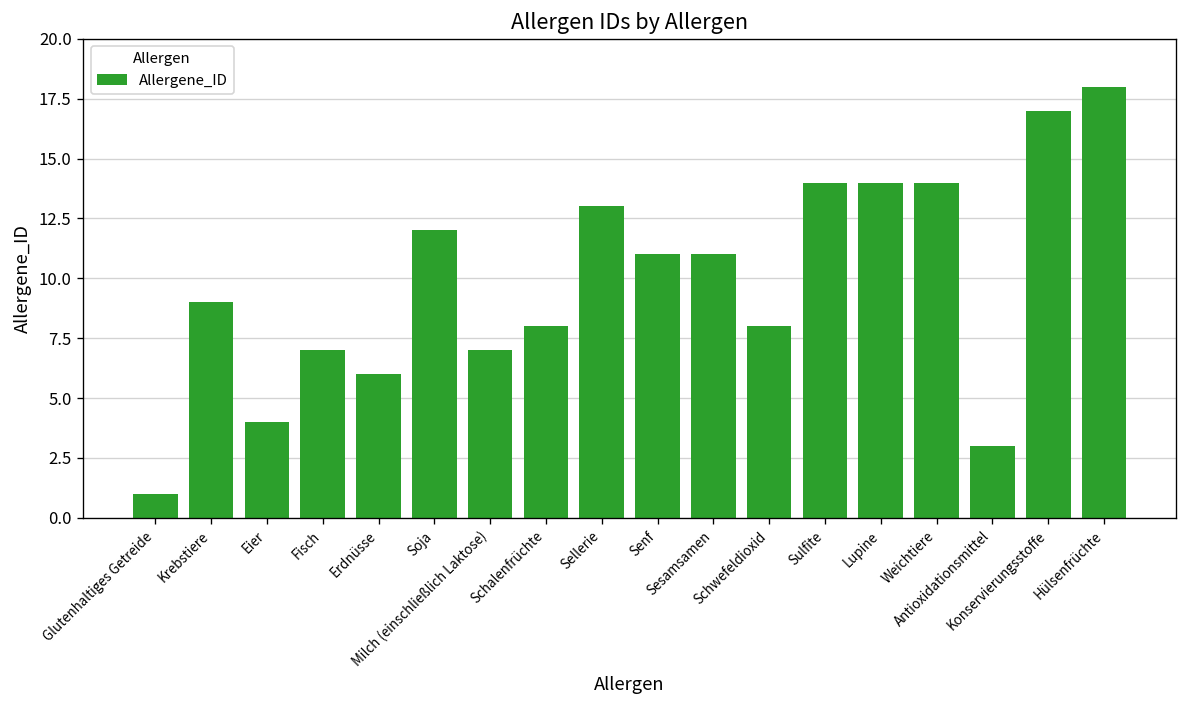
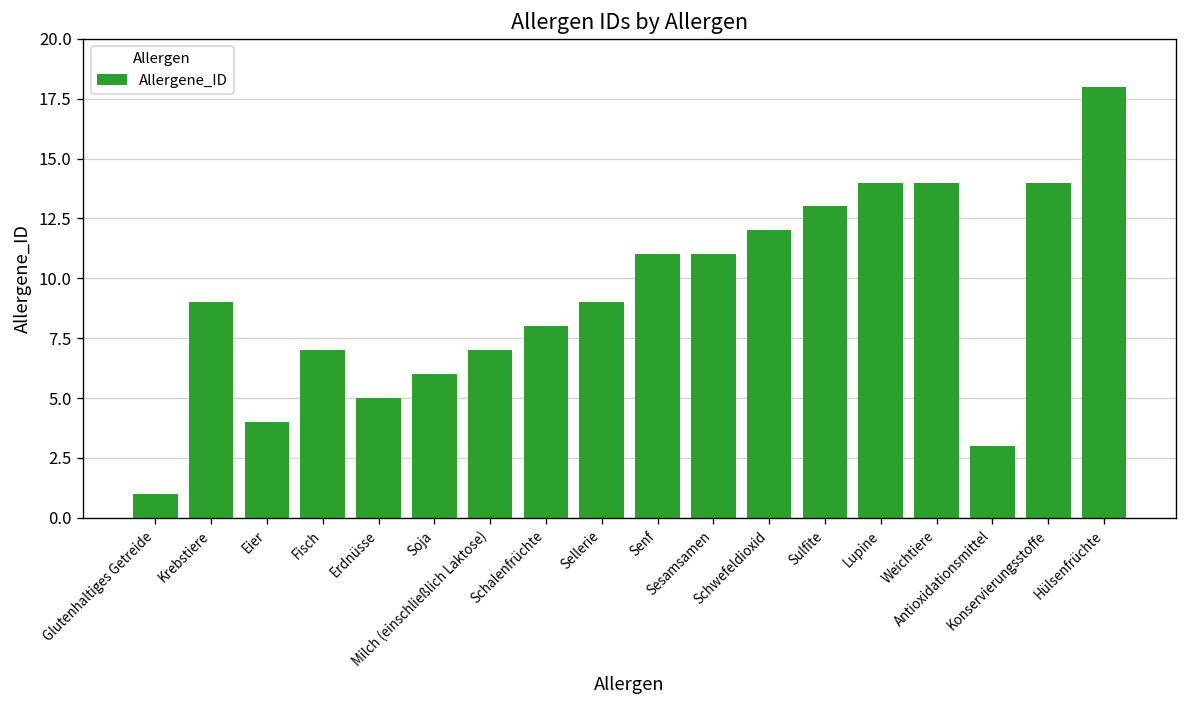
Erdnüsse: 6 -> 5
Soja: 12 -> 6
Sellerie: 13 -> 9
Schwefeldioxid: 8 -> 12
Sulfite: 14 -> 13
Konservierungsstoffe: 17 -> 14
